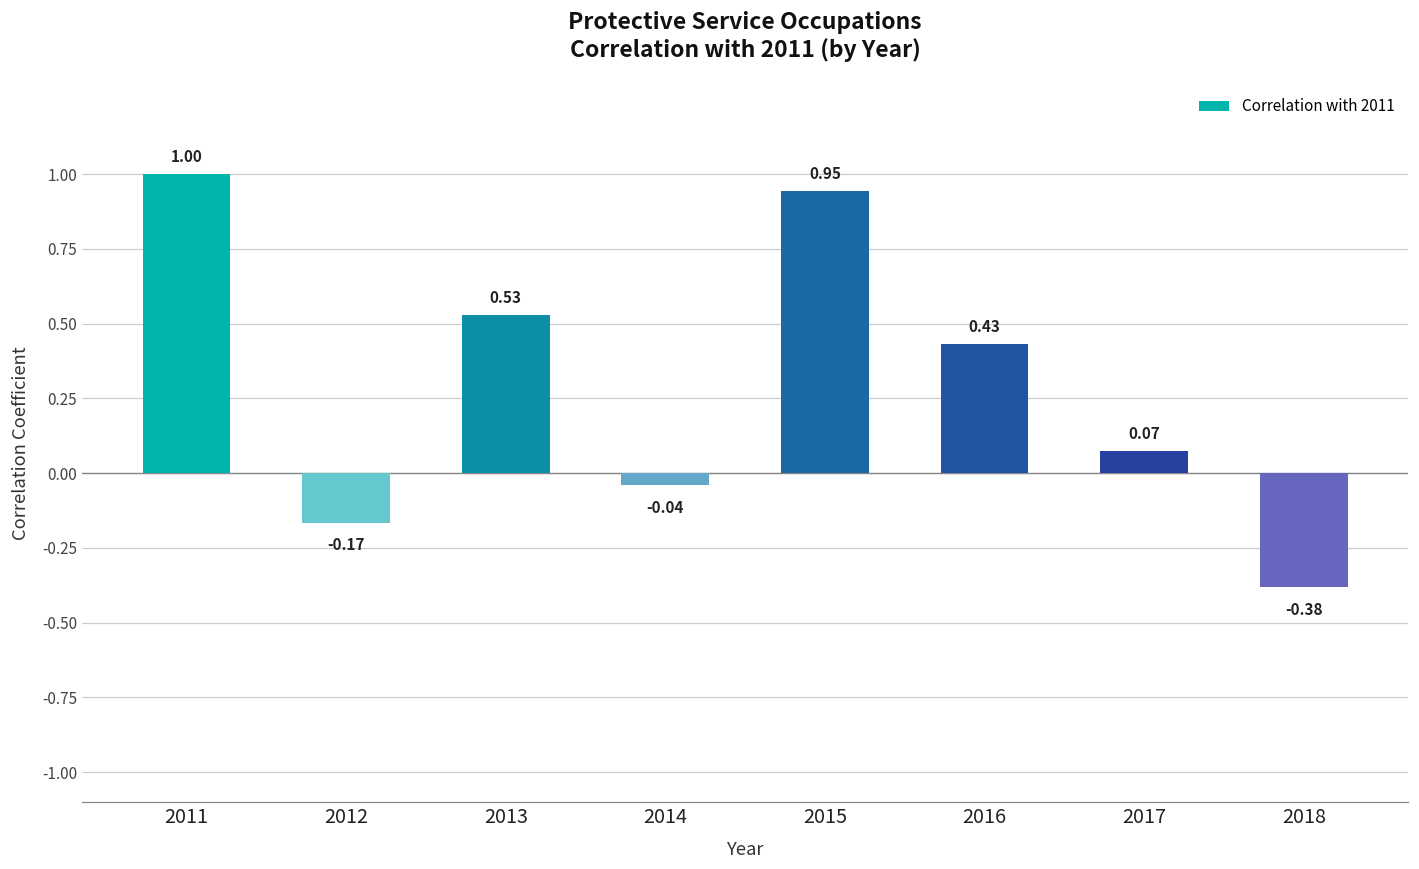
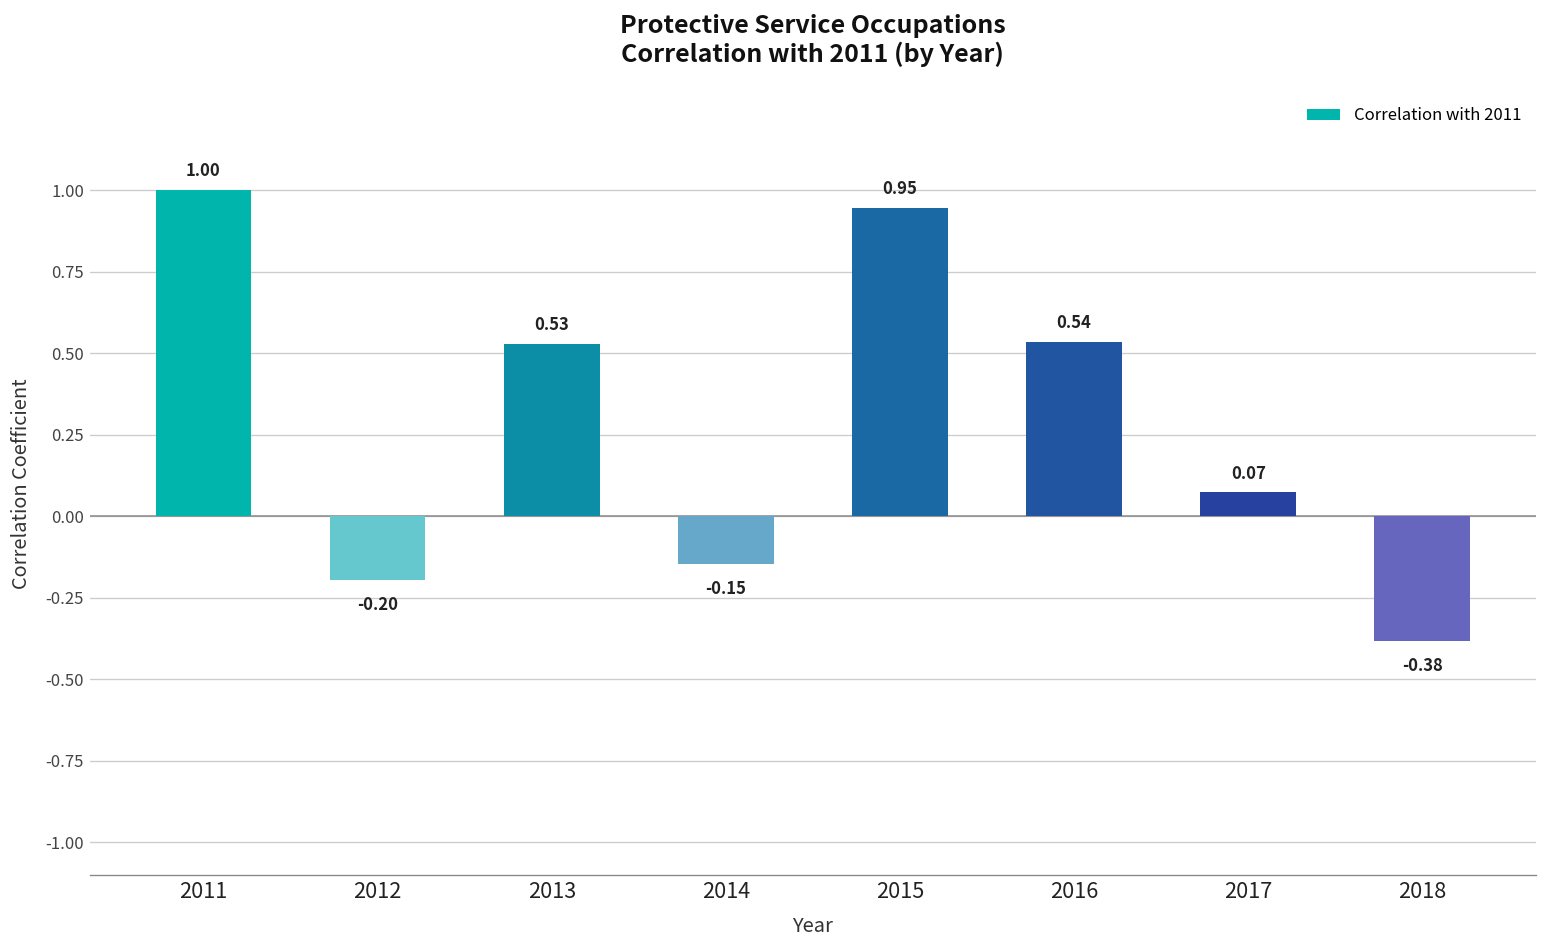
2012: -0.17 -> -0.20
2014: -0.04 -> -0.15
2016: 0.43 -> 0.54
